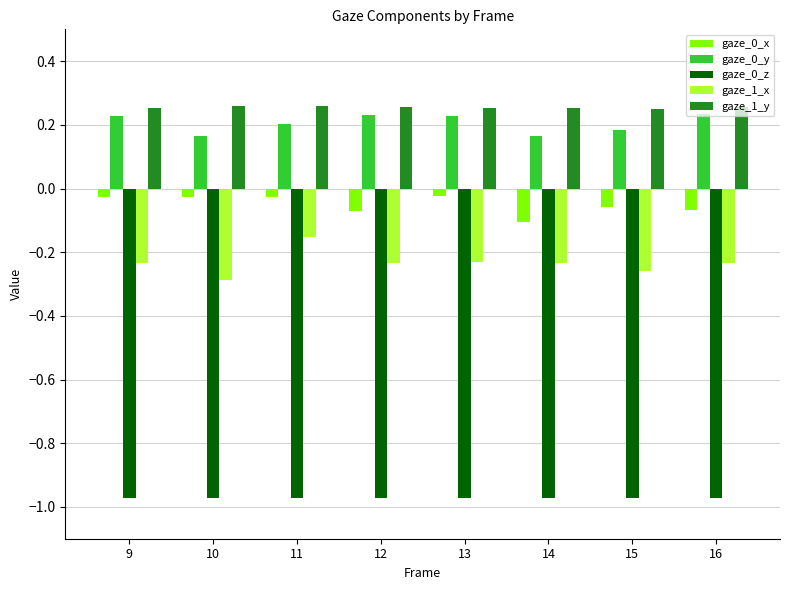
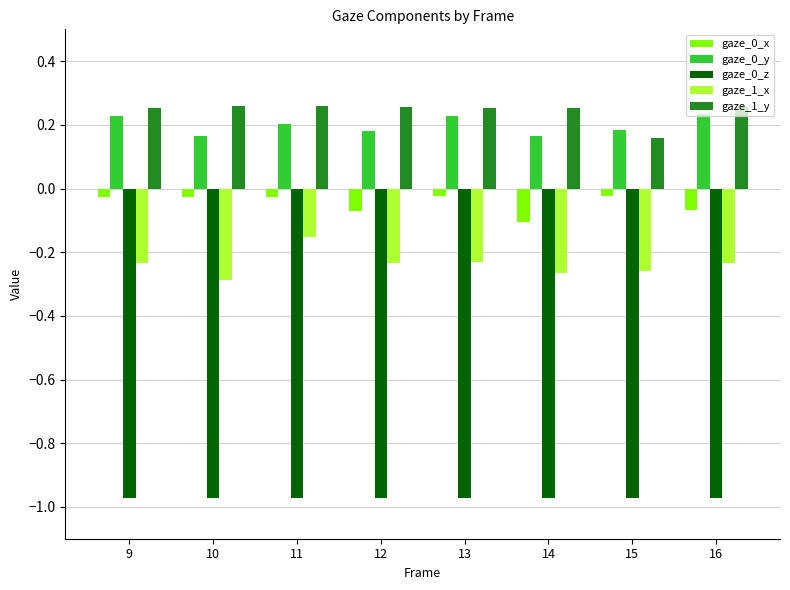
gaze_0_y, 12: 0.23 -> 0.18
gaze_1_x, 14: -0.23 -> -0.27
gaze_0_x, 15: -0.06 -> -0.02
gaze_1_y, 15: 0.25 -> 0.16
